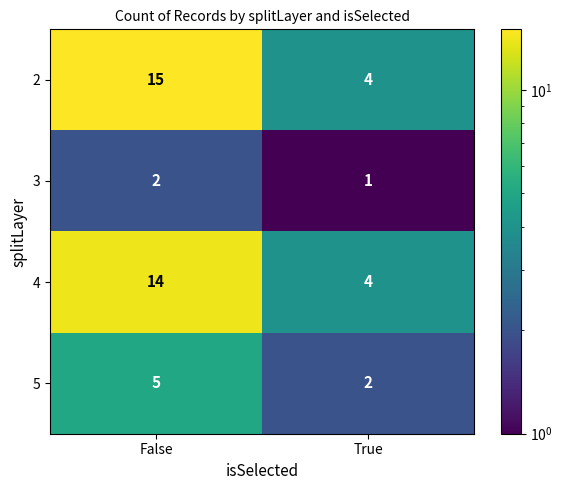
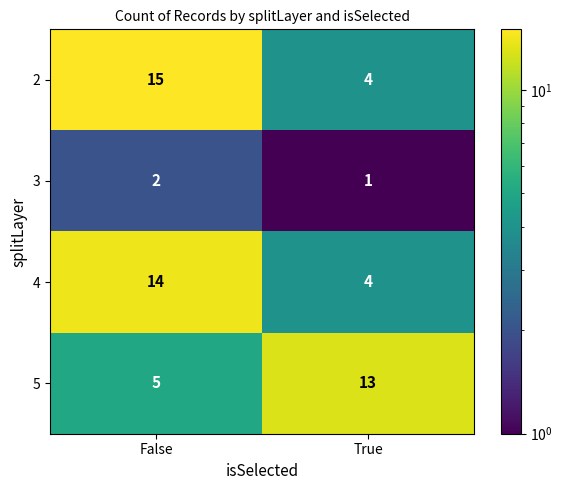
5, True: 2 -> 13
